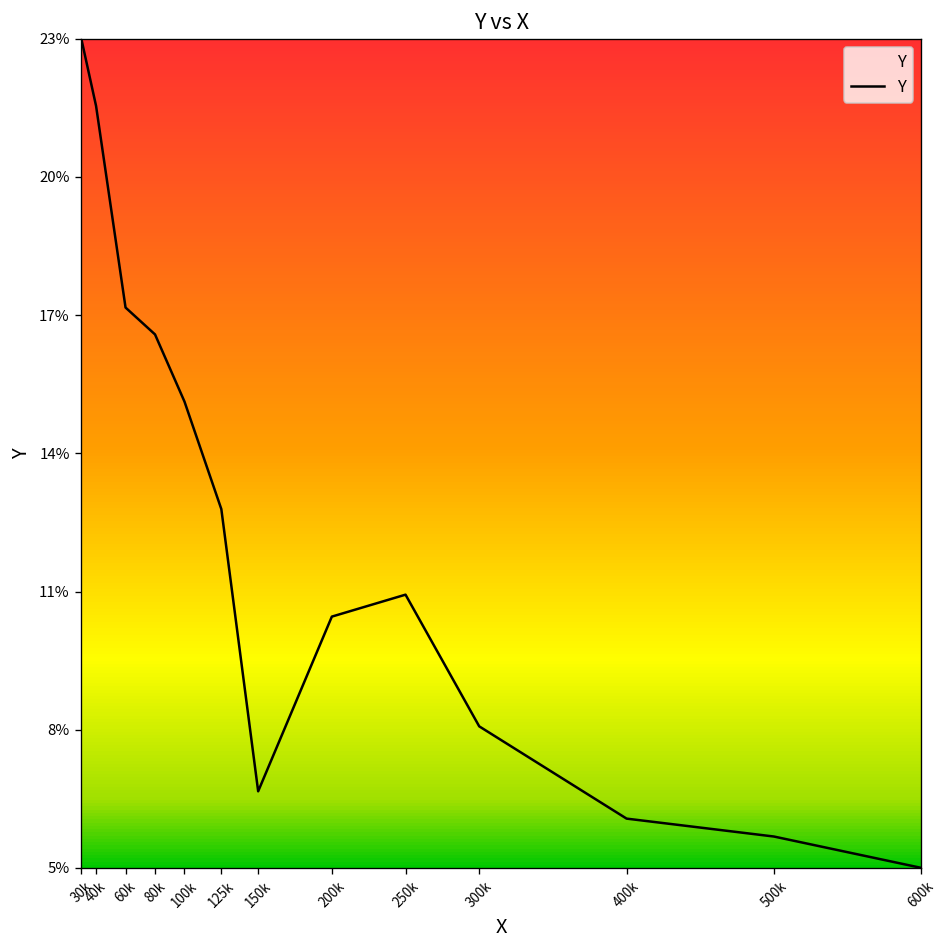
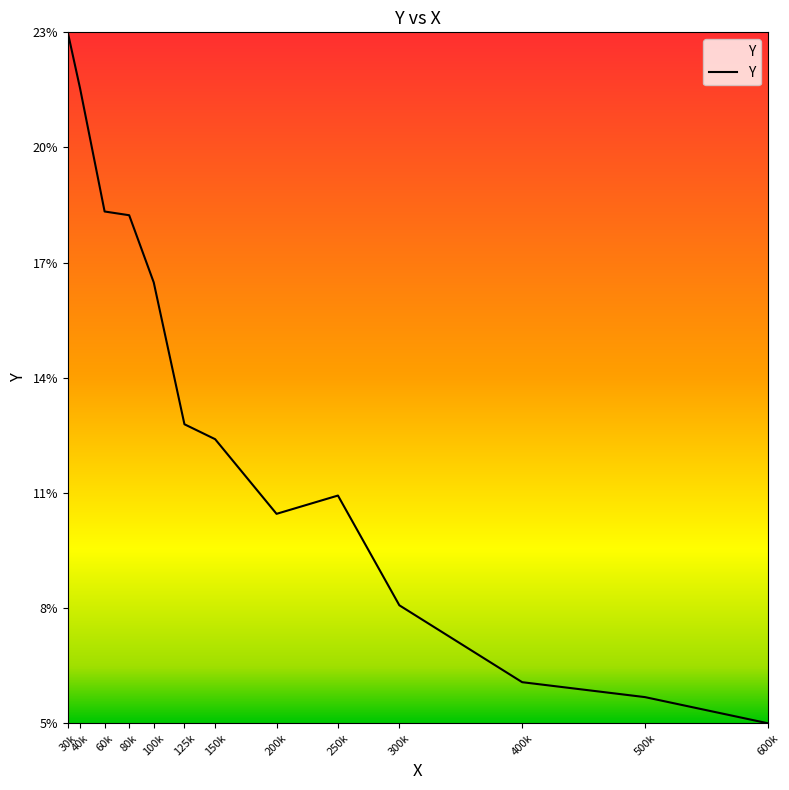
60k: 17.3% -> 18.5%
80k: 16.7% -> 18.4%
100k: 15.2% -> 16.6%
150k: 6.5% -> 12.4%
